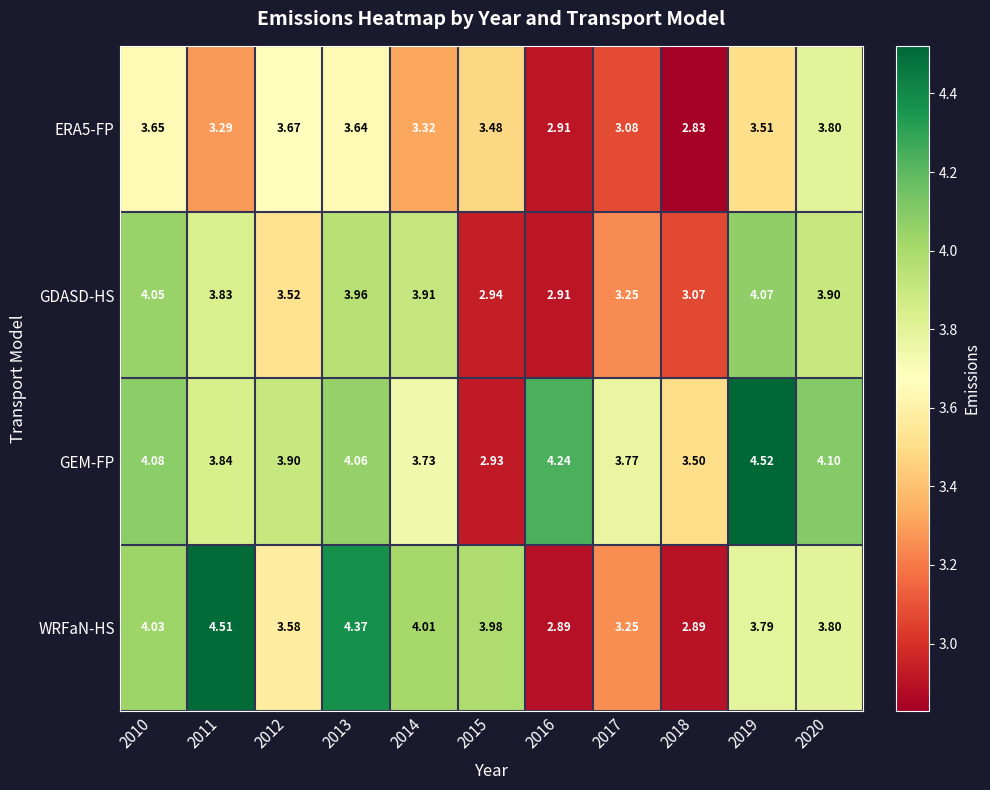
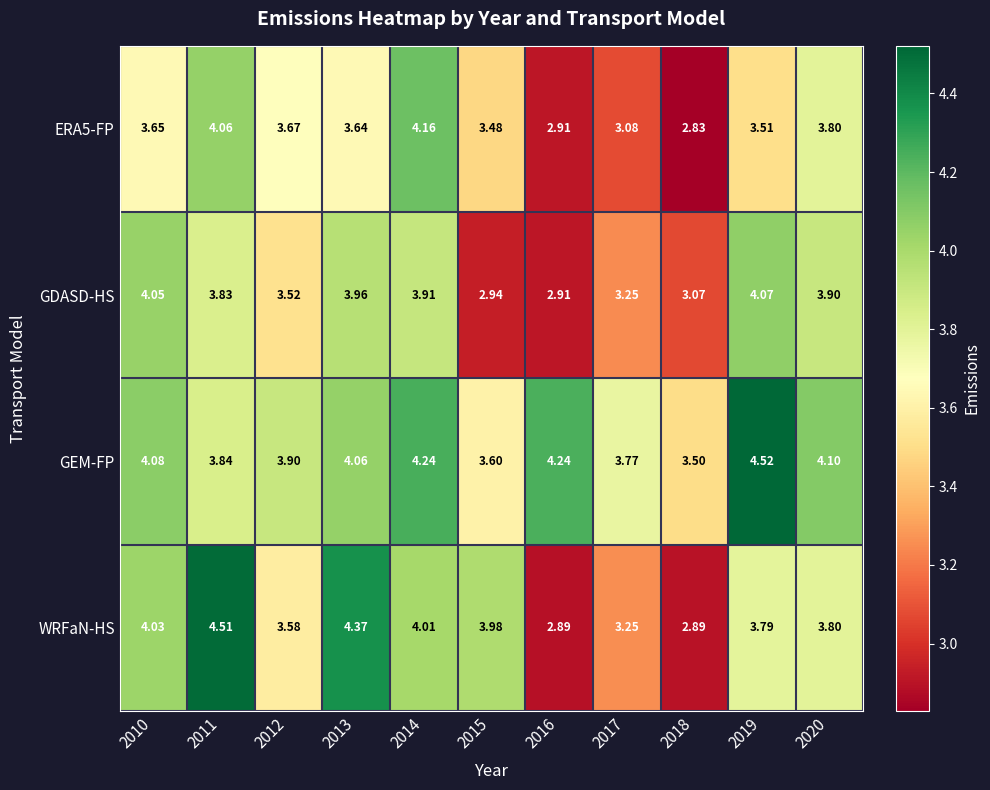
ERA5-FP, 2011: 3.29 -> 4.06
ERA5-FP, 2014: 3.32 -> 4.16
GEM-FP, 2014: 3.73 -> 4.24
GEM-FP, 2015: 2.93 -> 3.60
